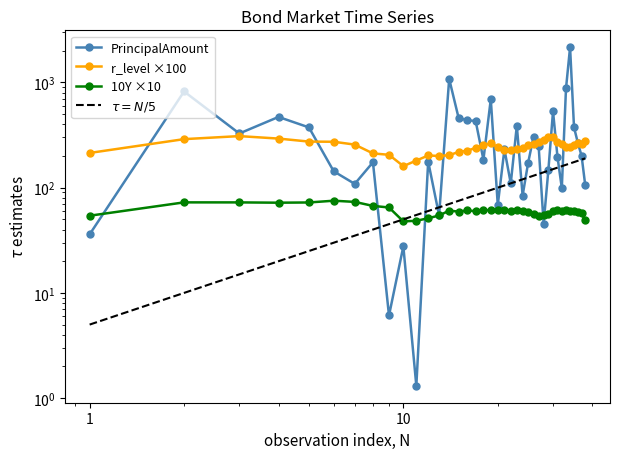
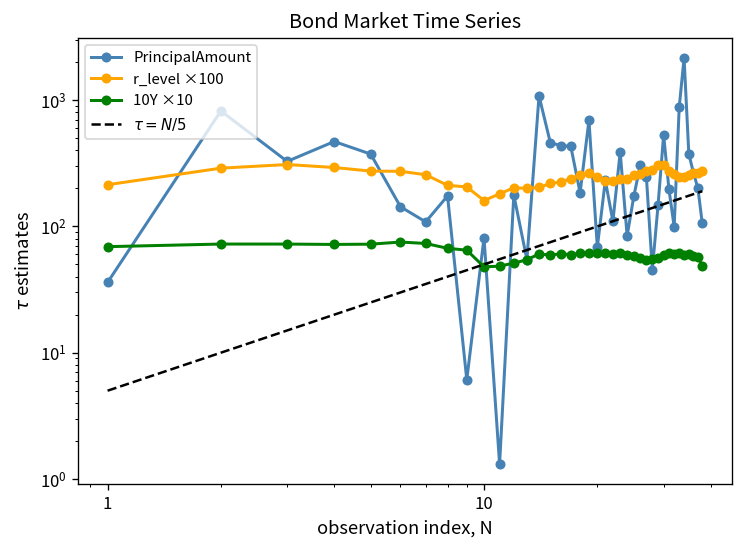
10Y ×10, 1: 50 -> 70
PrincipalAmount, 10: 28 -> 80
